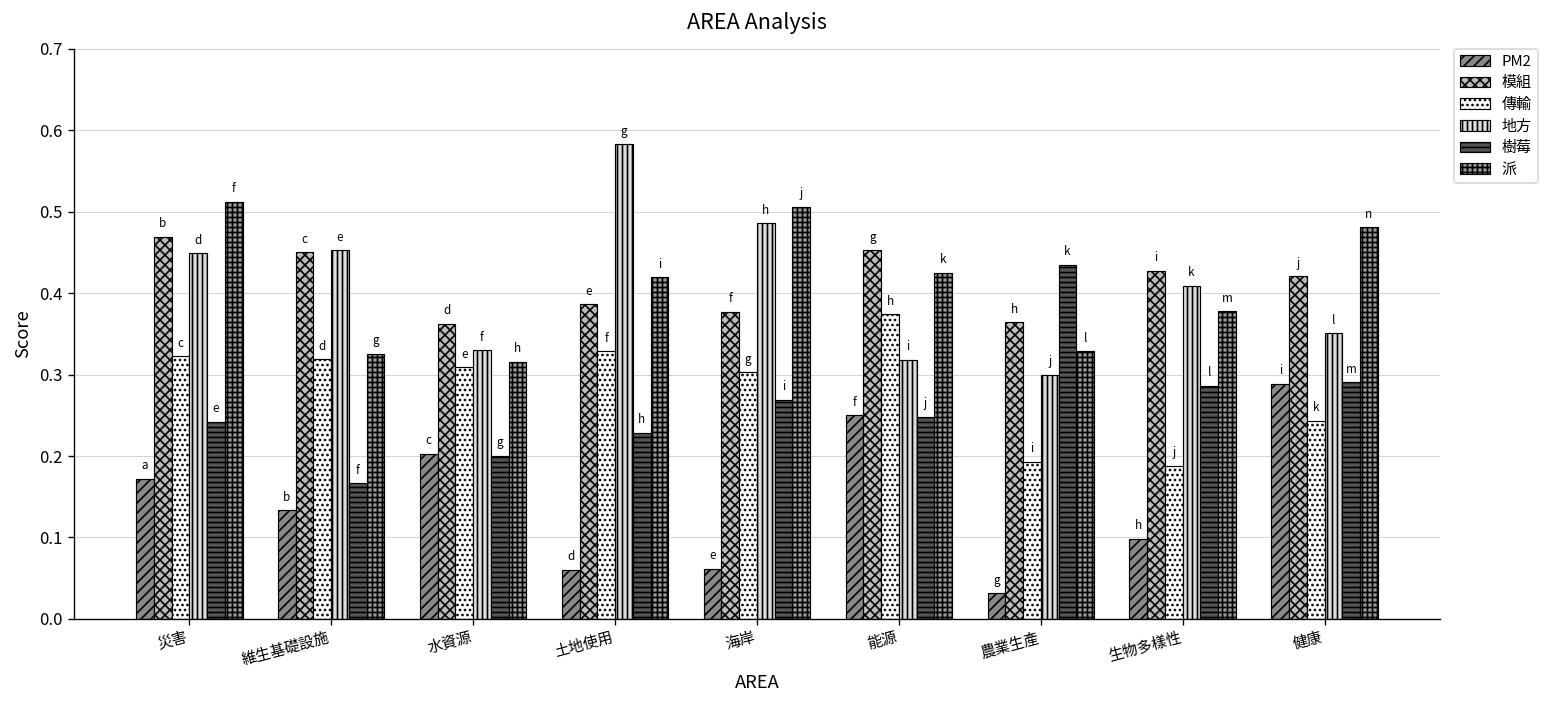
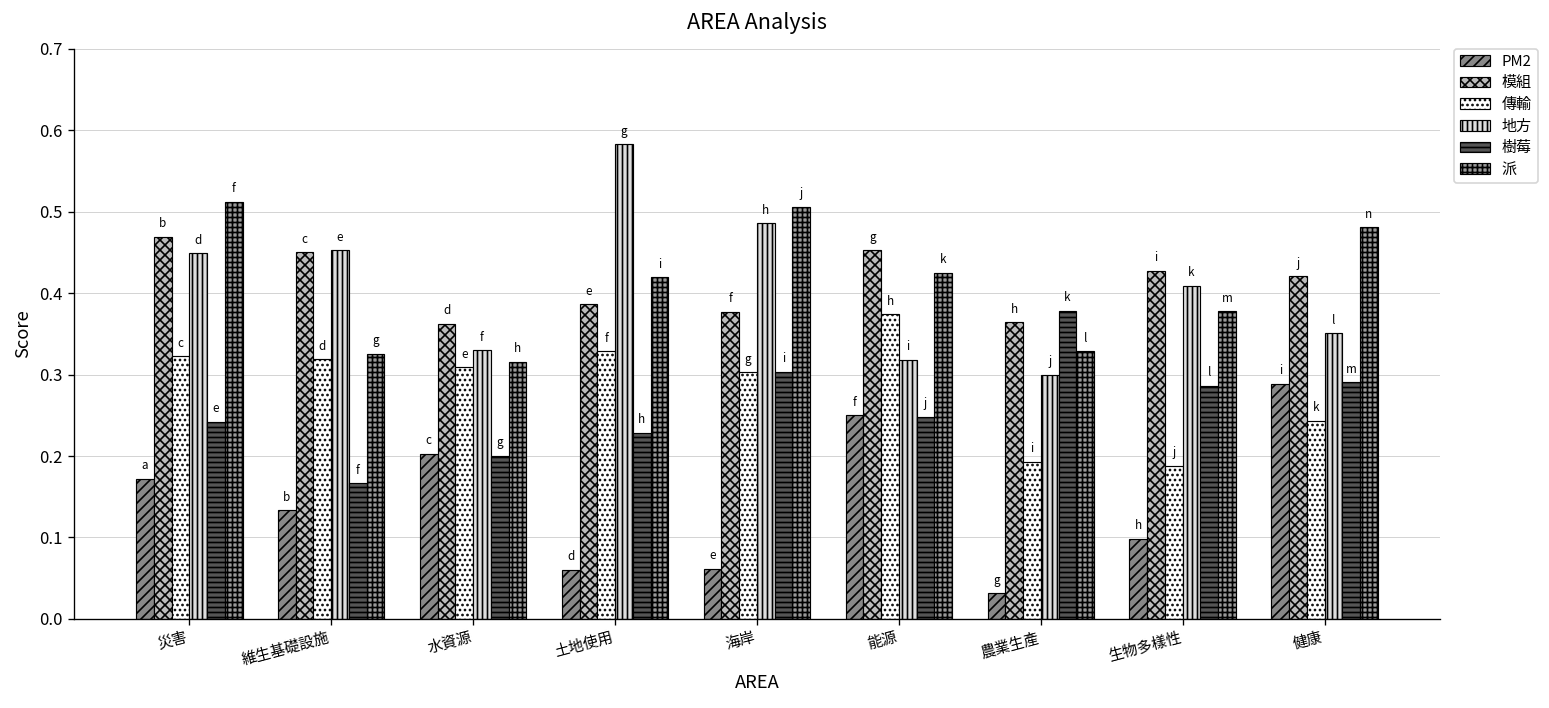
樹莓, 海岸: 0.27 -> 0.30
樹莓, 農業生產: 0.43 -> 0.38
